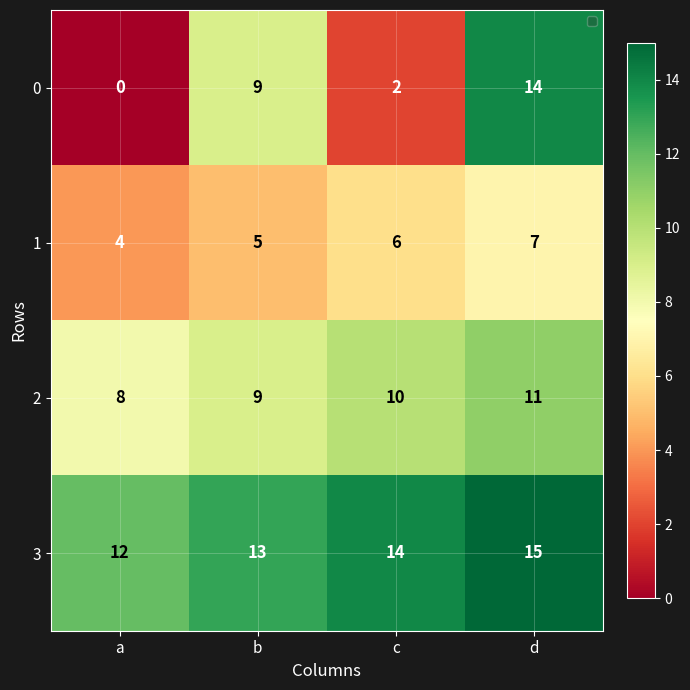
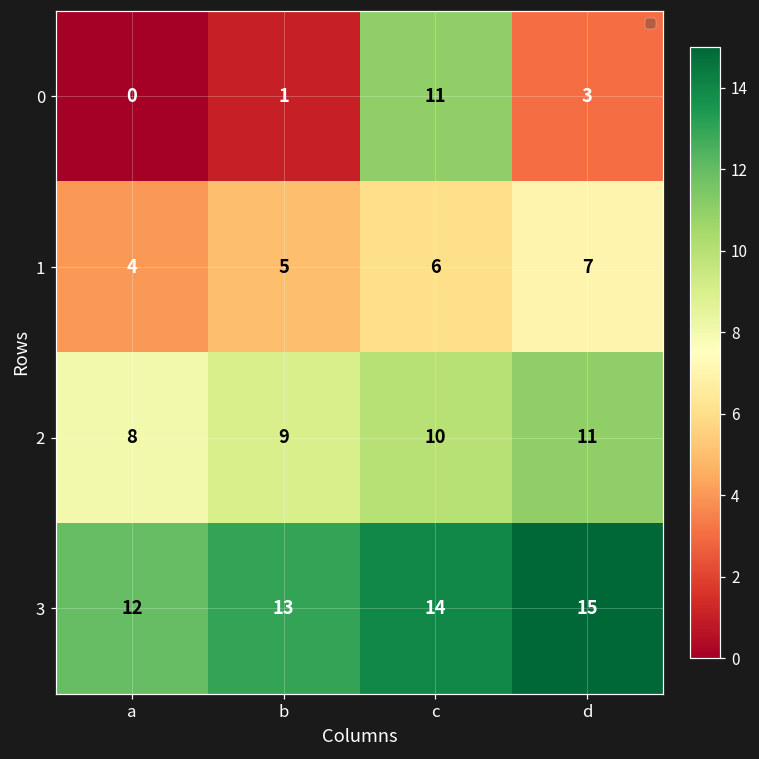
0, b: 9 -> 1
0, c: 2 -> 11
0, d: 14 -> 3
